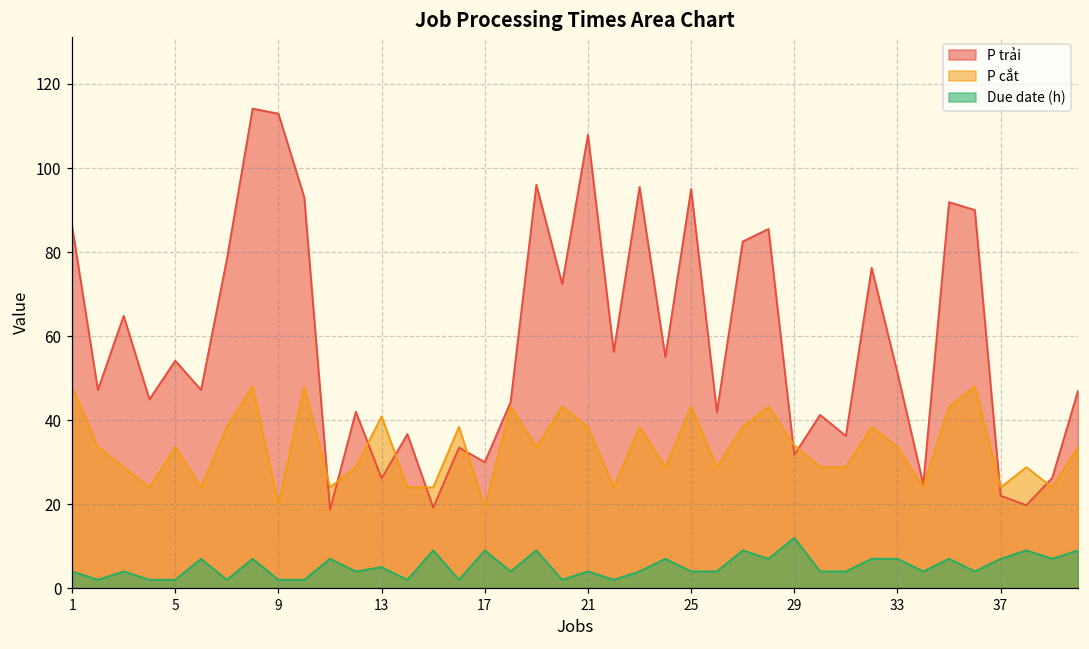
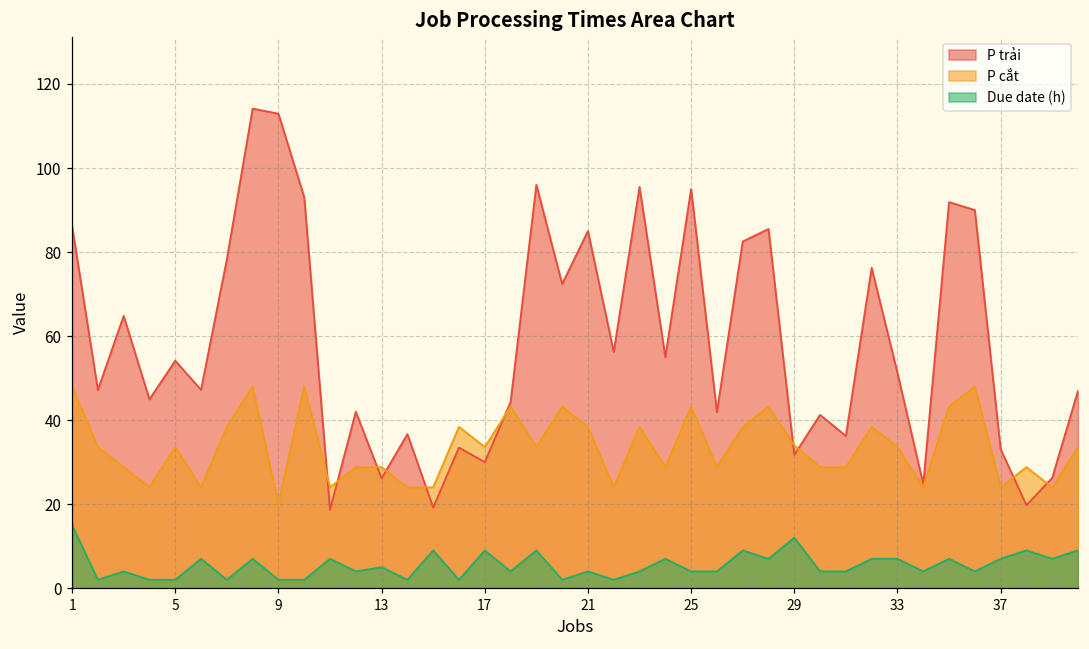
Due date (h), 1: 4 -> 15
P cắt, 13: 41 -> 29
P cắt, 17: 19 -> 34
P trải, 21: 108 -> 85
P trải, 37: 22 -> 33
